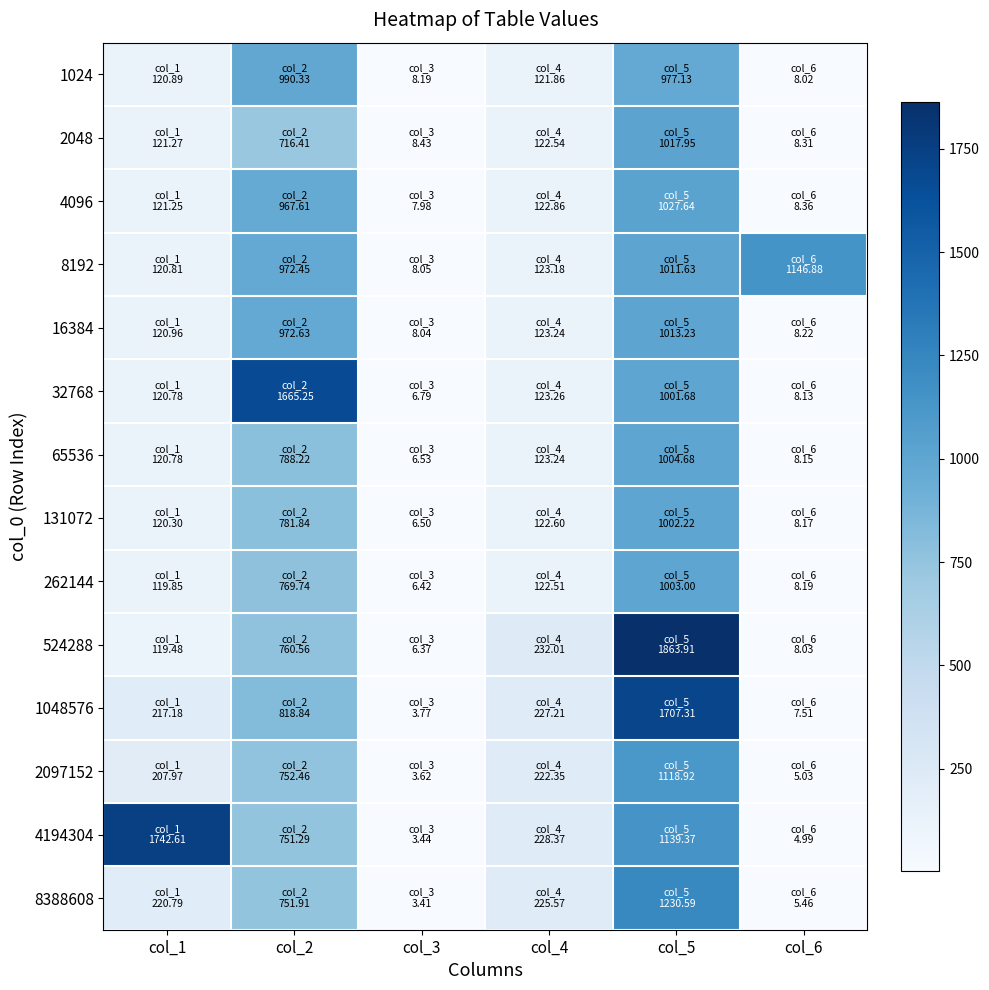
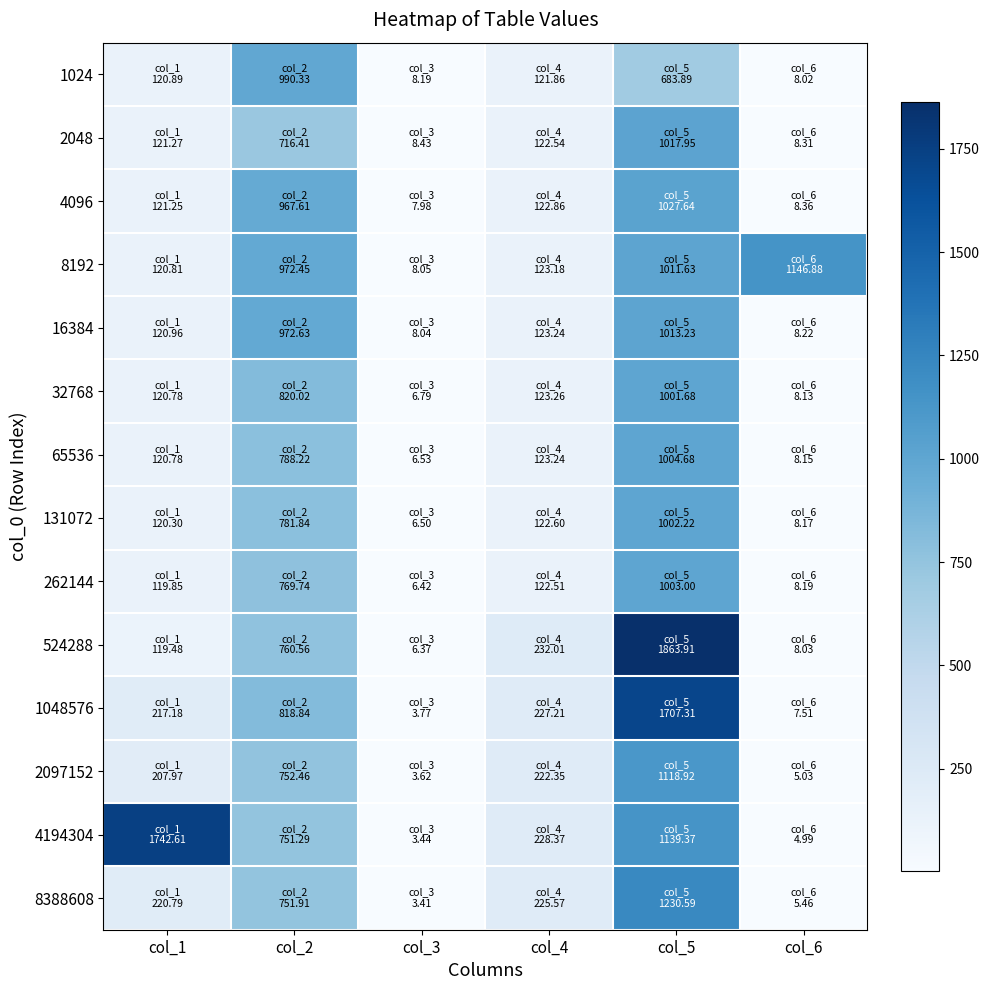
1024, col_5: 977.13 -> 683.89
32768, col_2: 1665.25 -> 820.02
